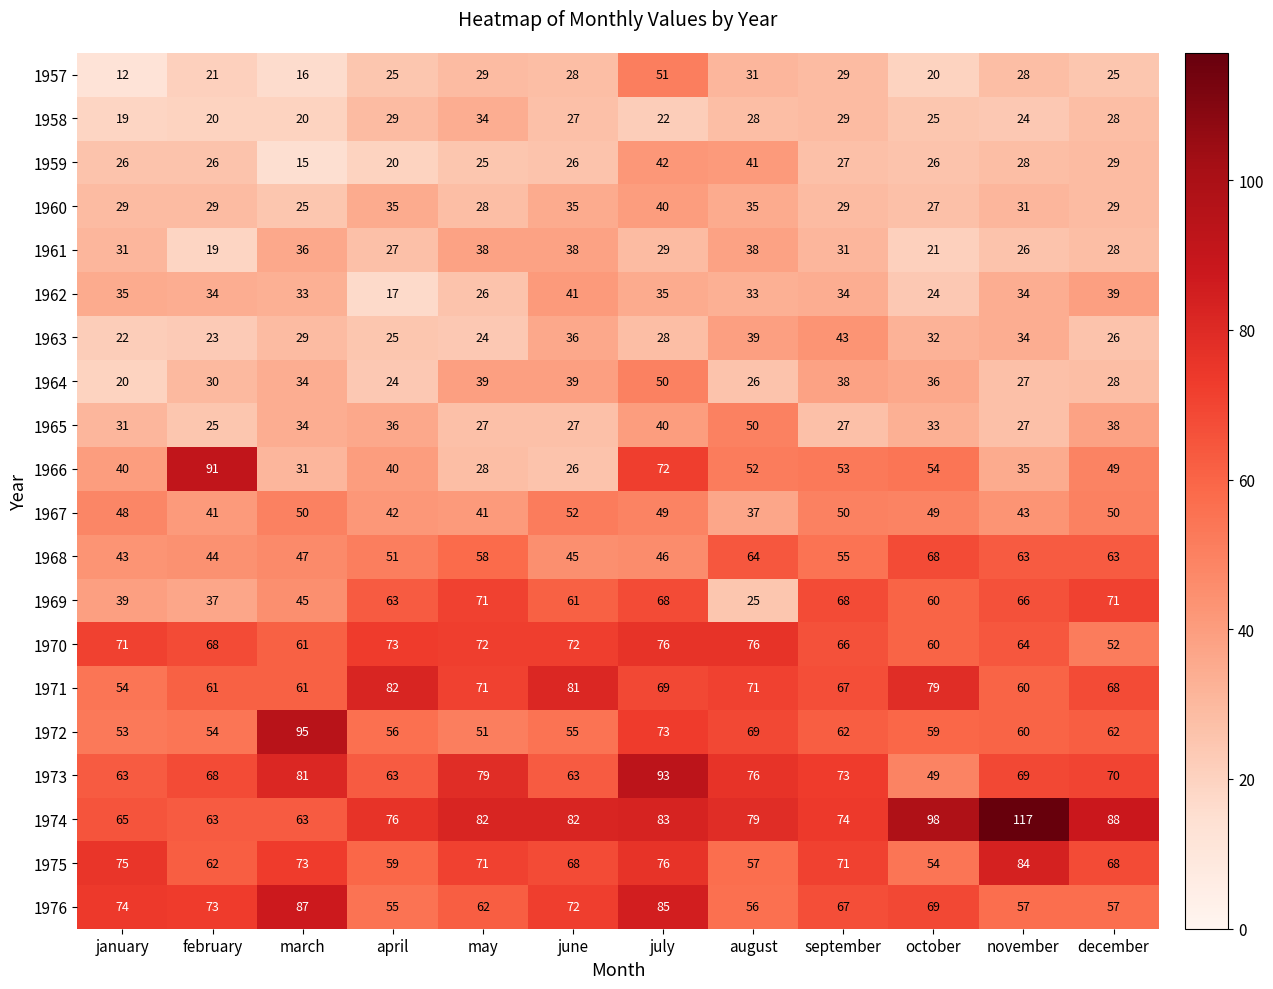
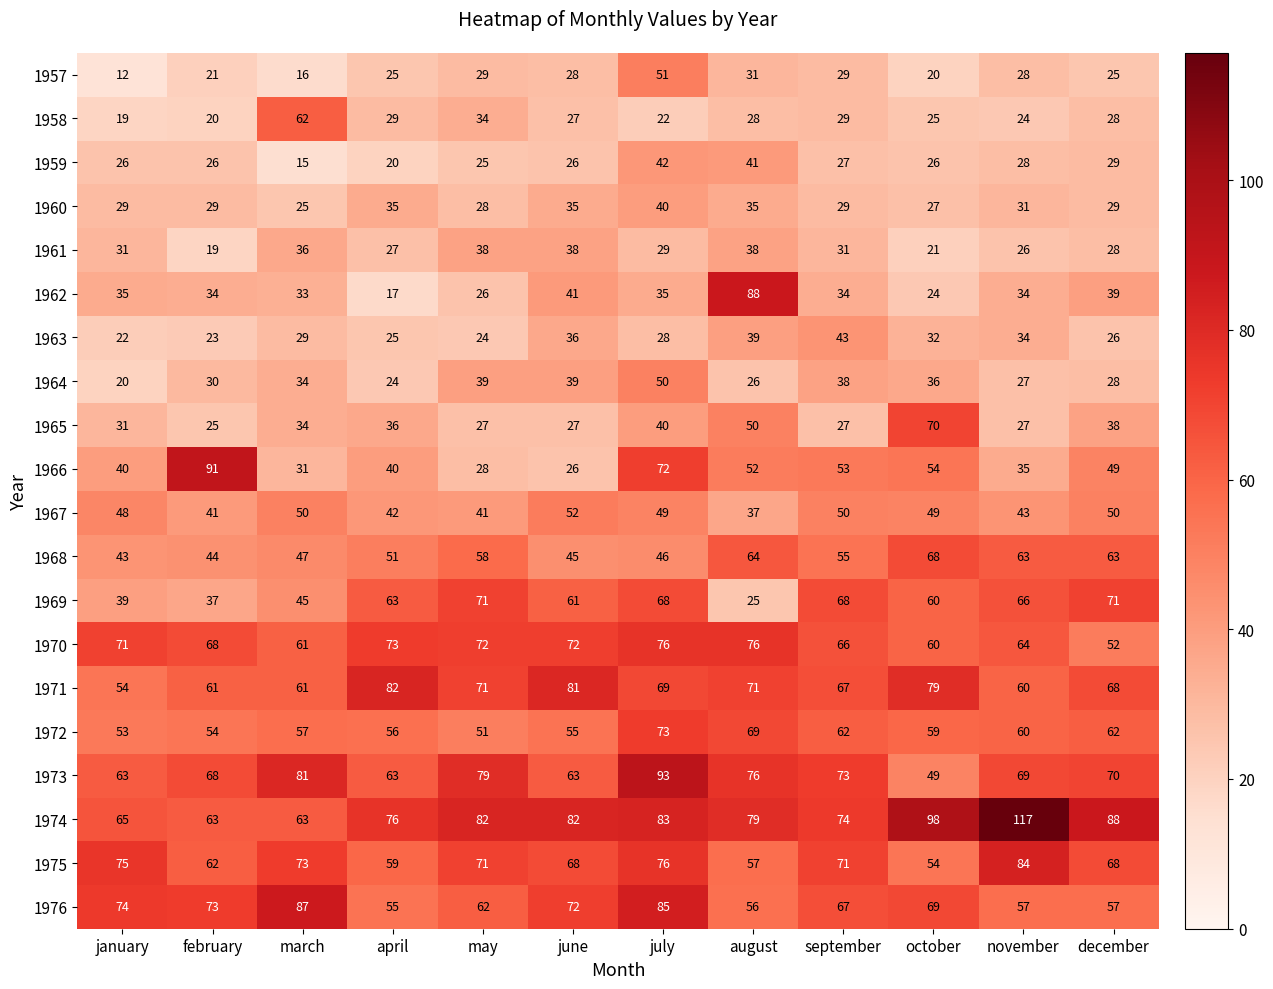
1958, march: 20 -> 62
1962, august: 33 -> 88
1965, october: 33 -> 70
1972, march: 95 -> 57
